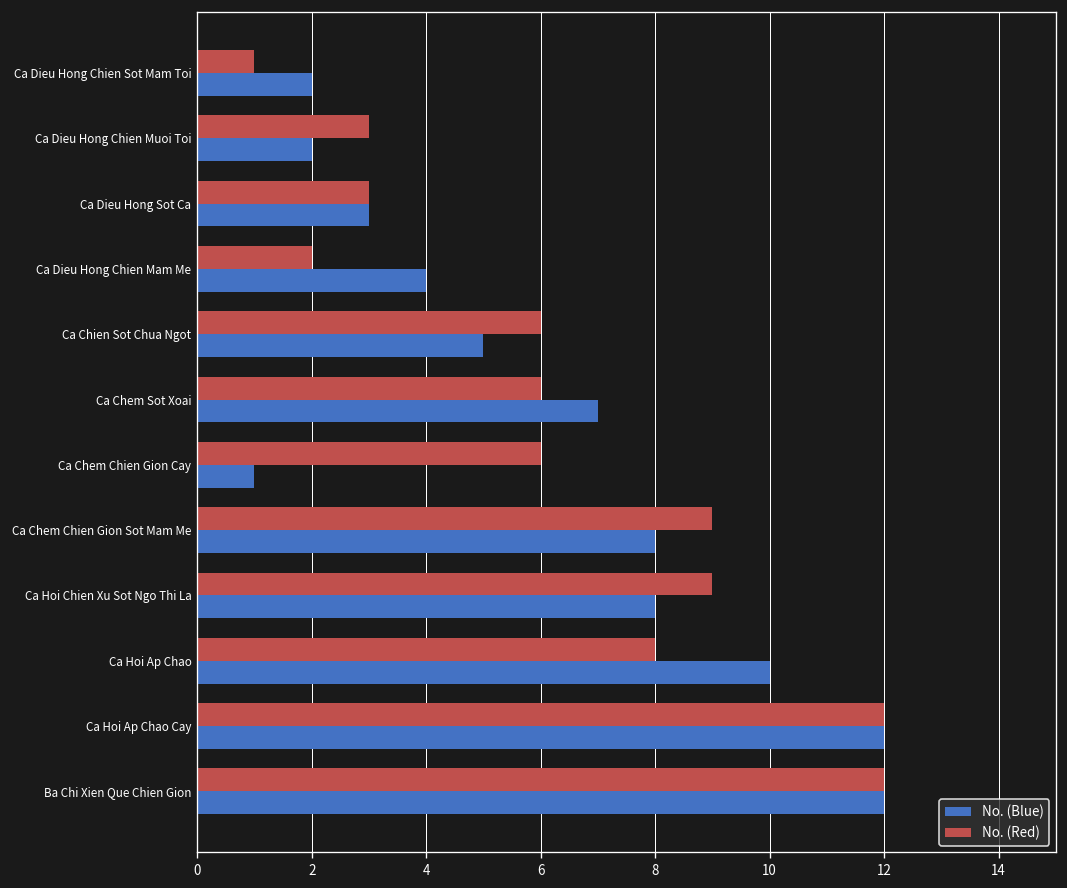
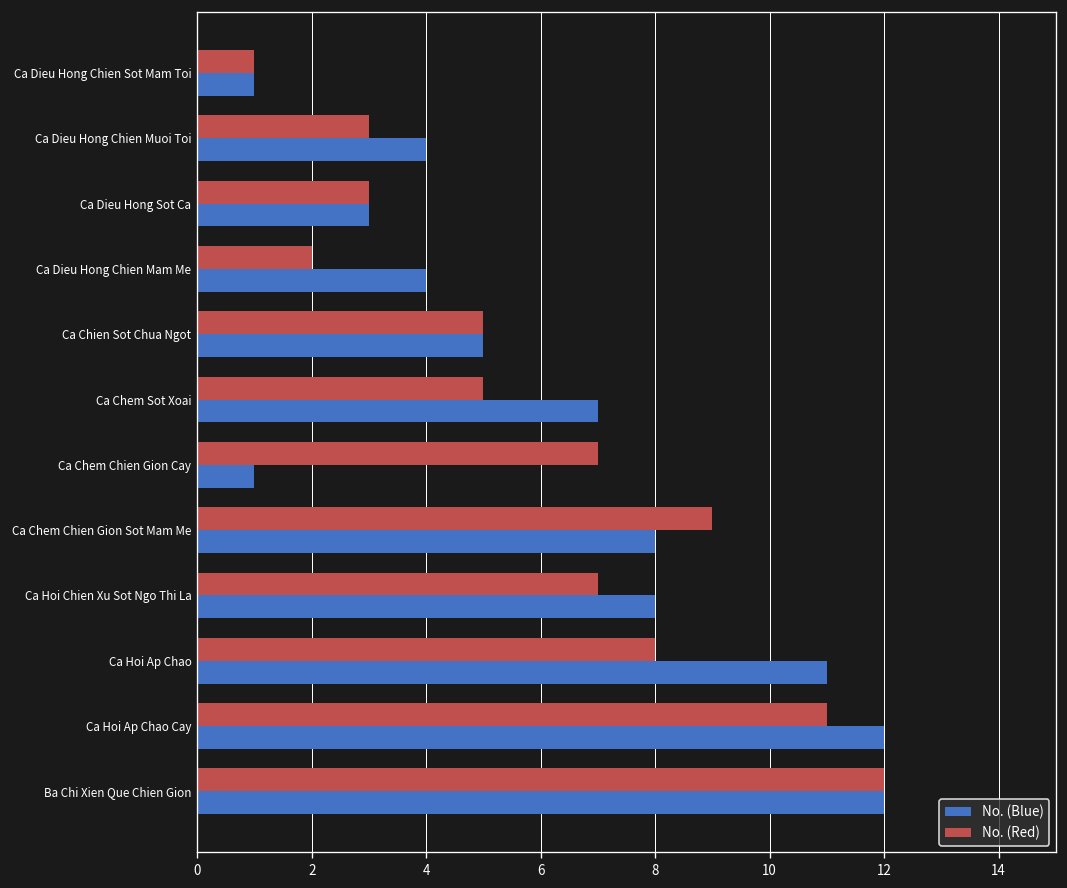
No. (Blue), Ca Dieu Hong Chien Sot Mam Toi: 2 -> 1
No. (Blue), Ca Dieu Hong Chien Muoi Toi: 2 -> 4
No. (Red), Ca Chien Sot Chua Ngot: 6 -> 5
No. (Red), Ca Chem Sot Xoai: 6 -> 5
No. (Red), Ca Chem Chien Gion Cay: 6 -> 7
No. (Red), Ca Hoi Chien Xu Sot Ngo Thi La: 9 -> 7
No. (Blue), Ca Hoi Ap Chao: 10 -> 11
No. (Red), Ca Hoi Ap Chao Cay: 12 -> 11
